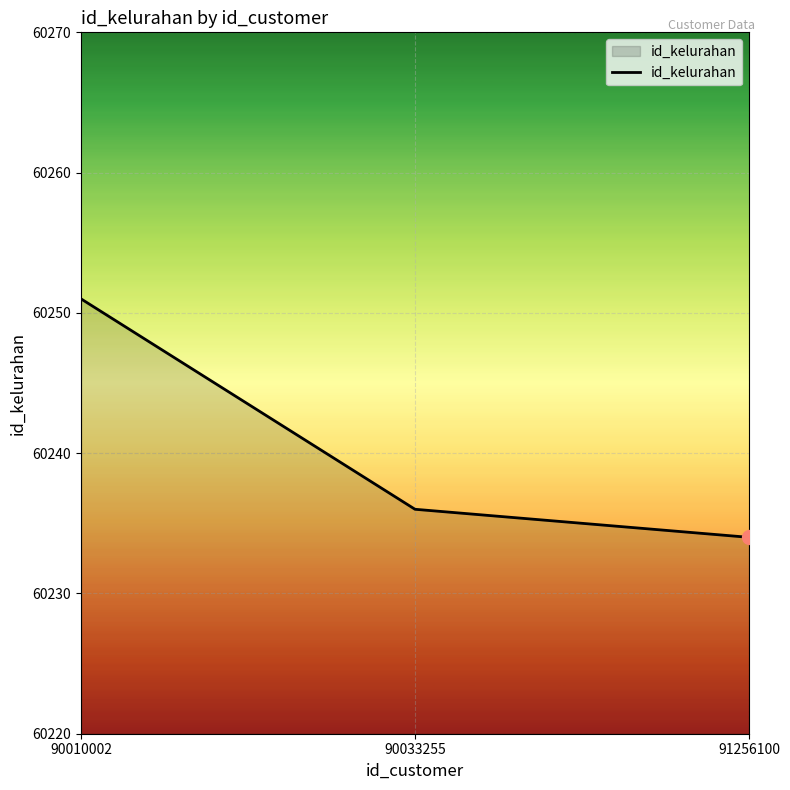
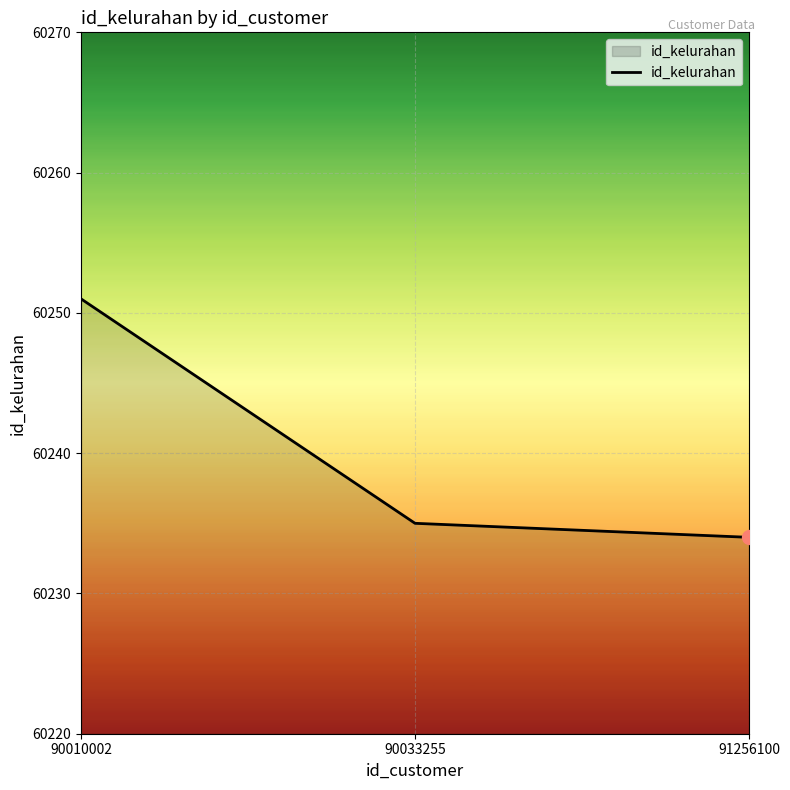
id_kelurahan, 90033255: 60236 -> 60235
